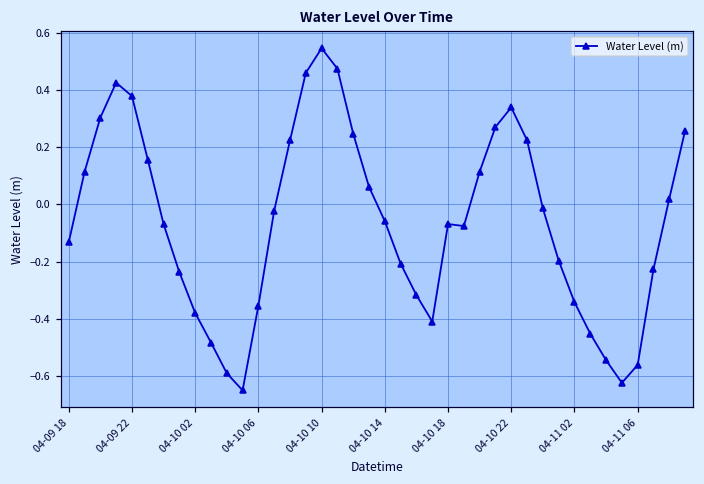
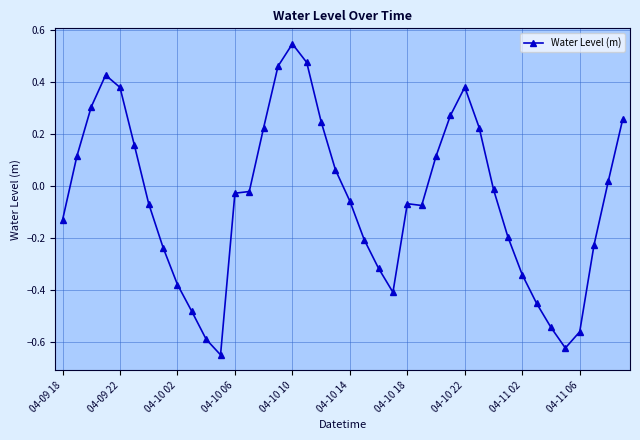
04-10 06: -0.35 -> -0.03
04-10 22: 0.34 -> 0.38
